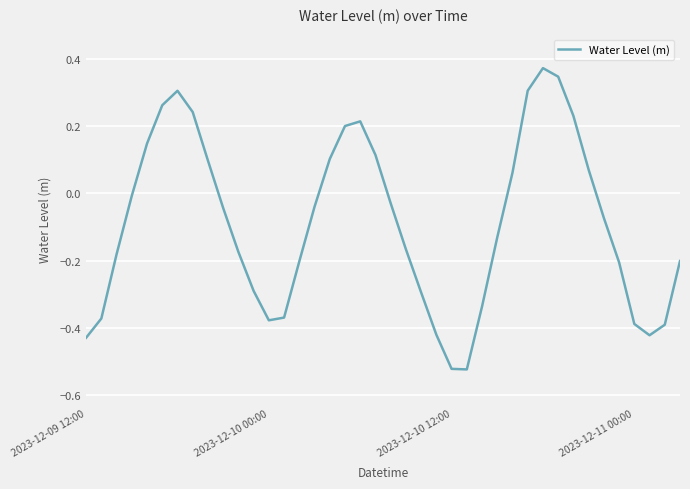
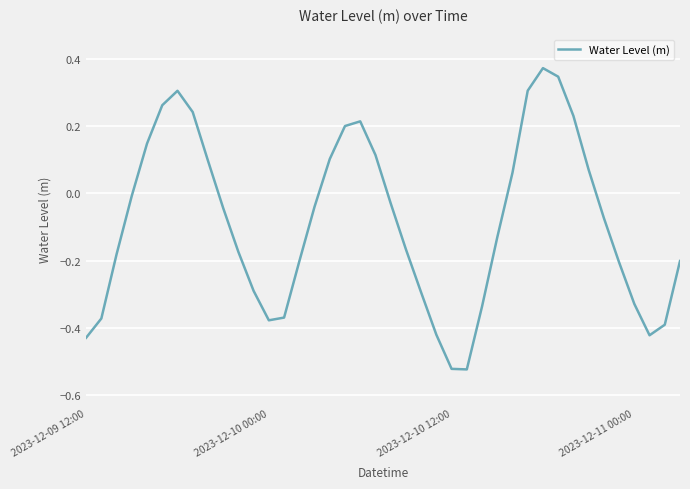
2023-12-11 00:00: -0.39 -> -0.33
